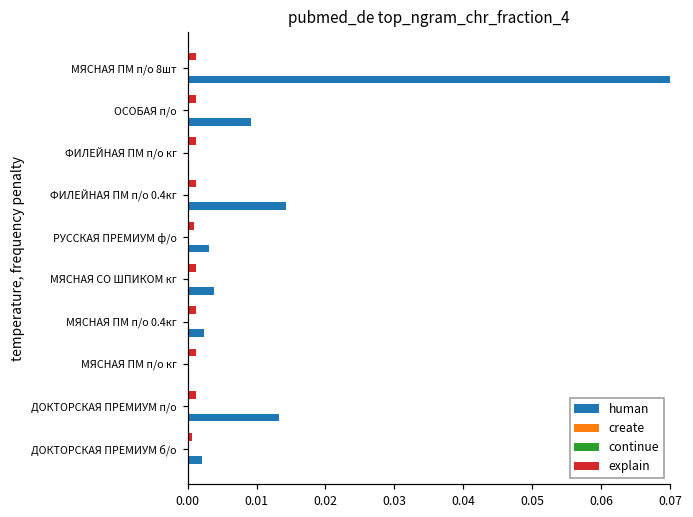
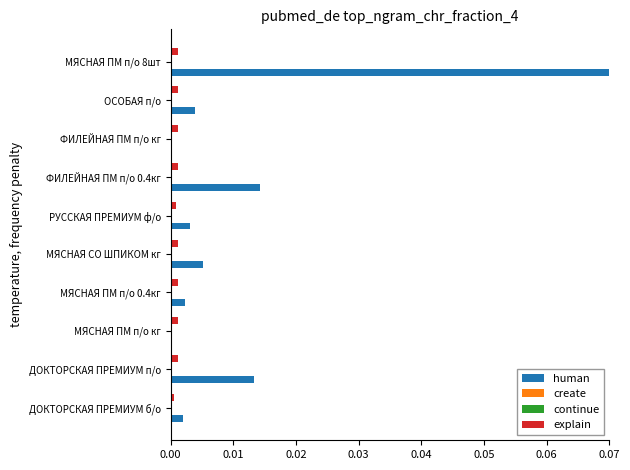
human, ОСОБАЯ п/о: 0.009 -> 0.004
human, МЯСНАЯ СО ШПИКОМ кг: 0.004 -> 0.005
